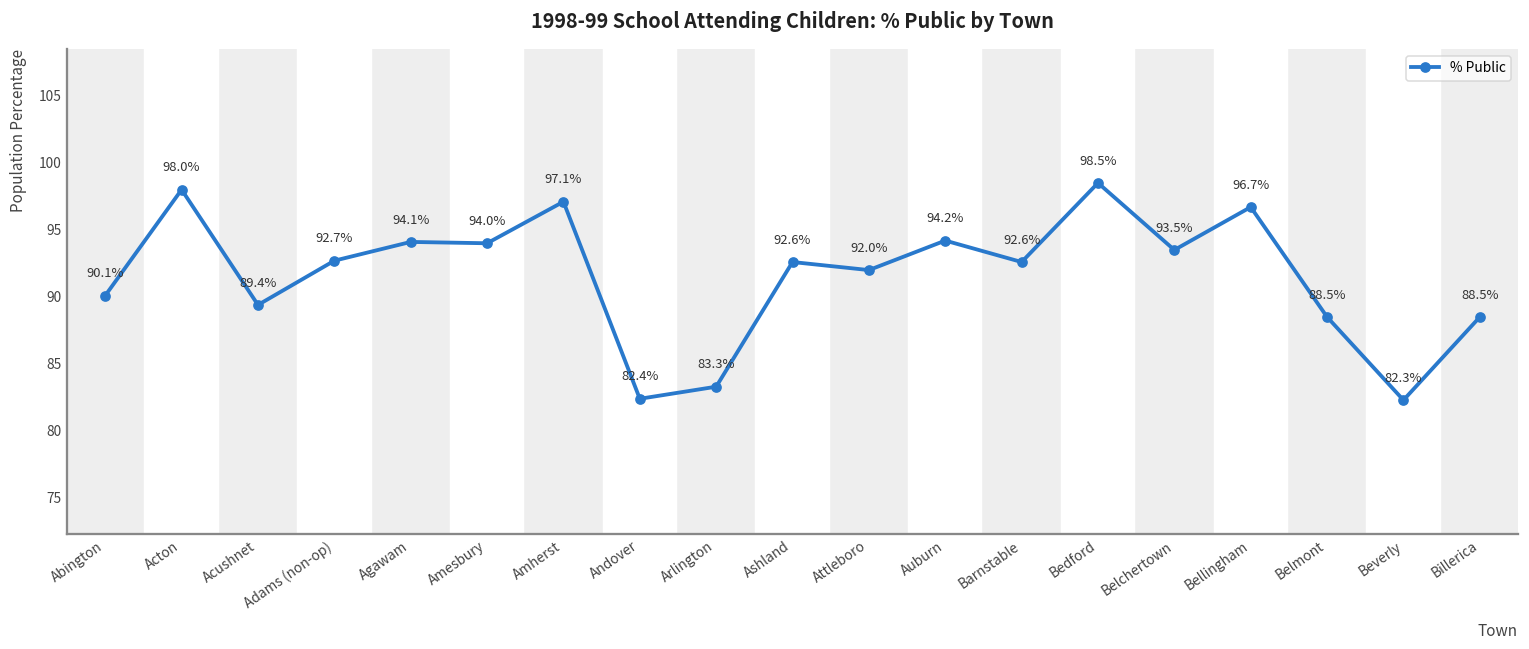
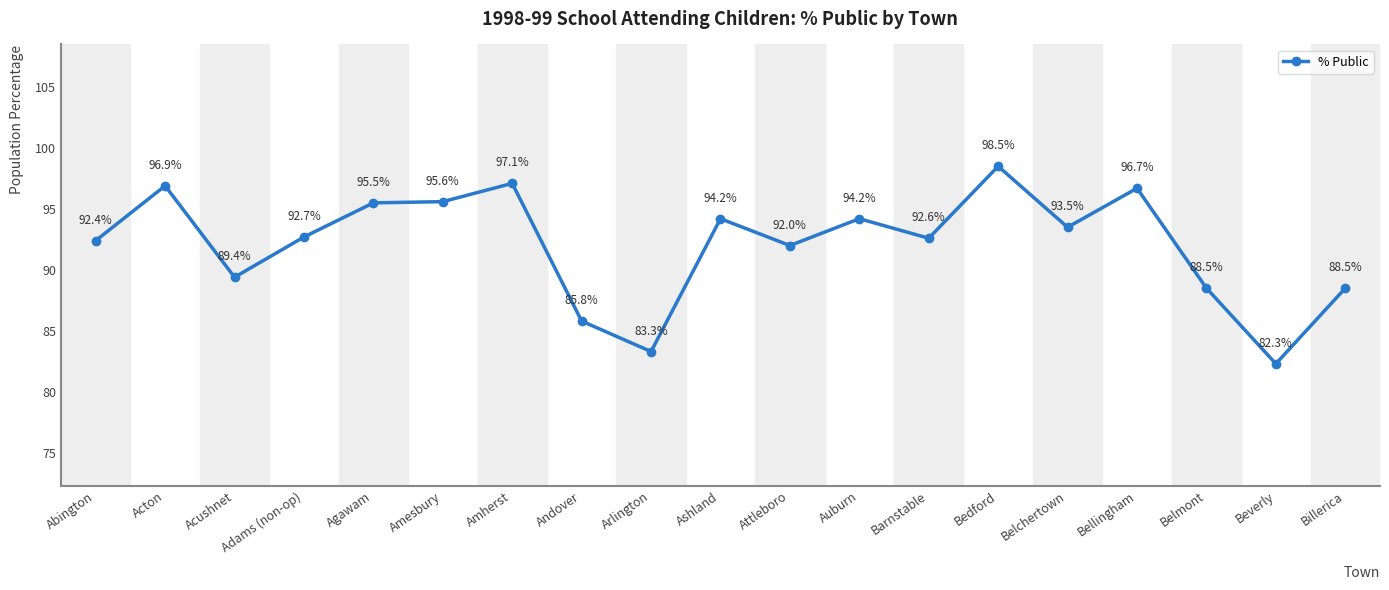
Abington: 90.1% -> 92.4%
Acton: 98.0% -> 96.9%
Agawam: 94.1% -> 95.5%
Amesbury: 94.0% -> 95.6%
Andover: 82.4% -> 85.8%
Ashland: 92.6% -> 94.2%
